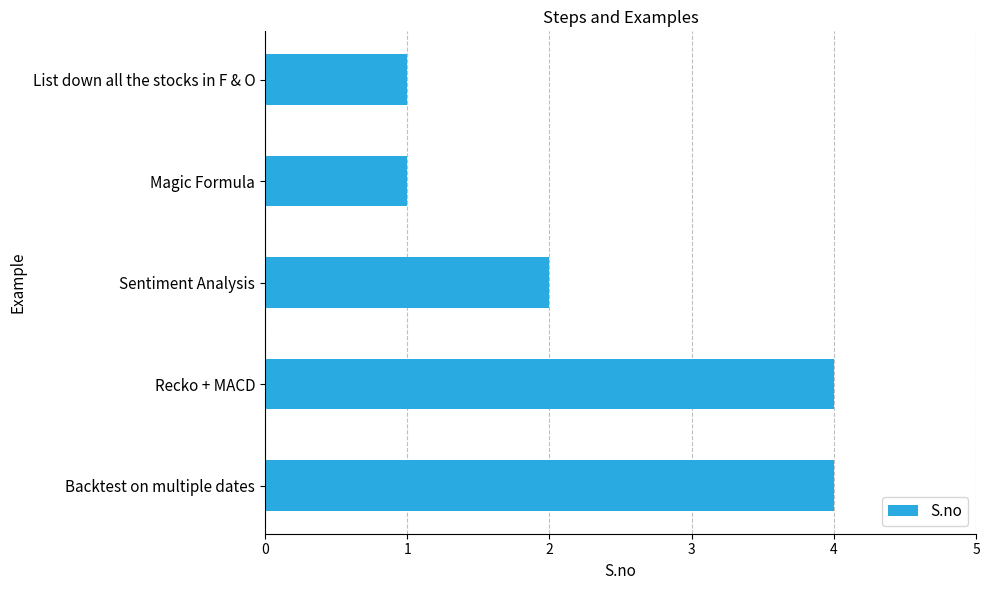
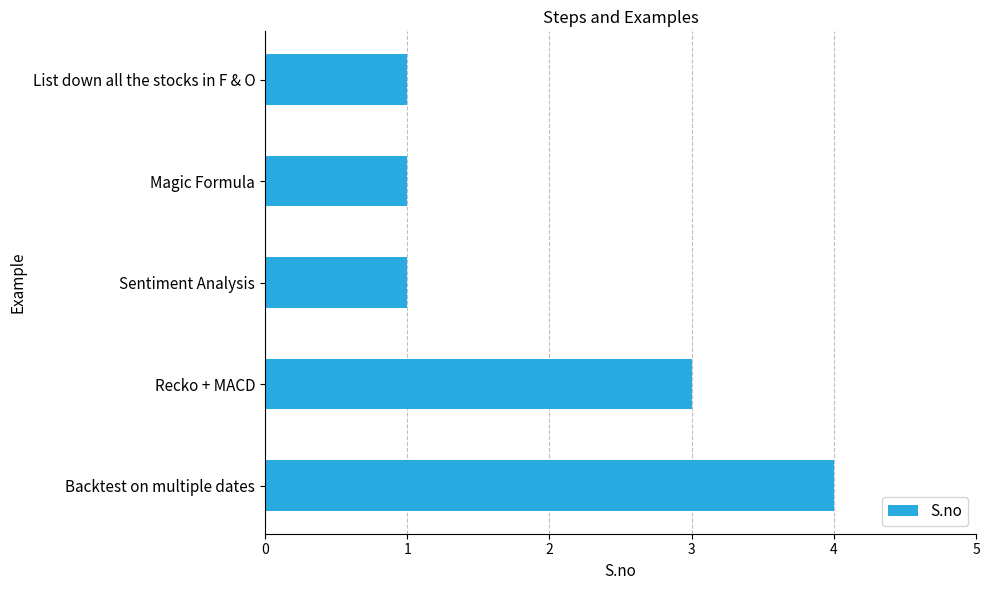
Sentiment Analysis: 2 -> 1
Recko + MACD: 4 -> 3
